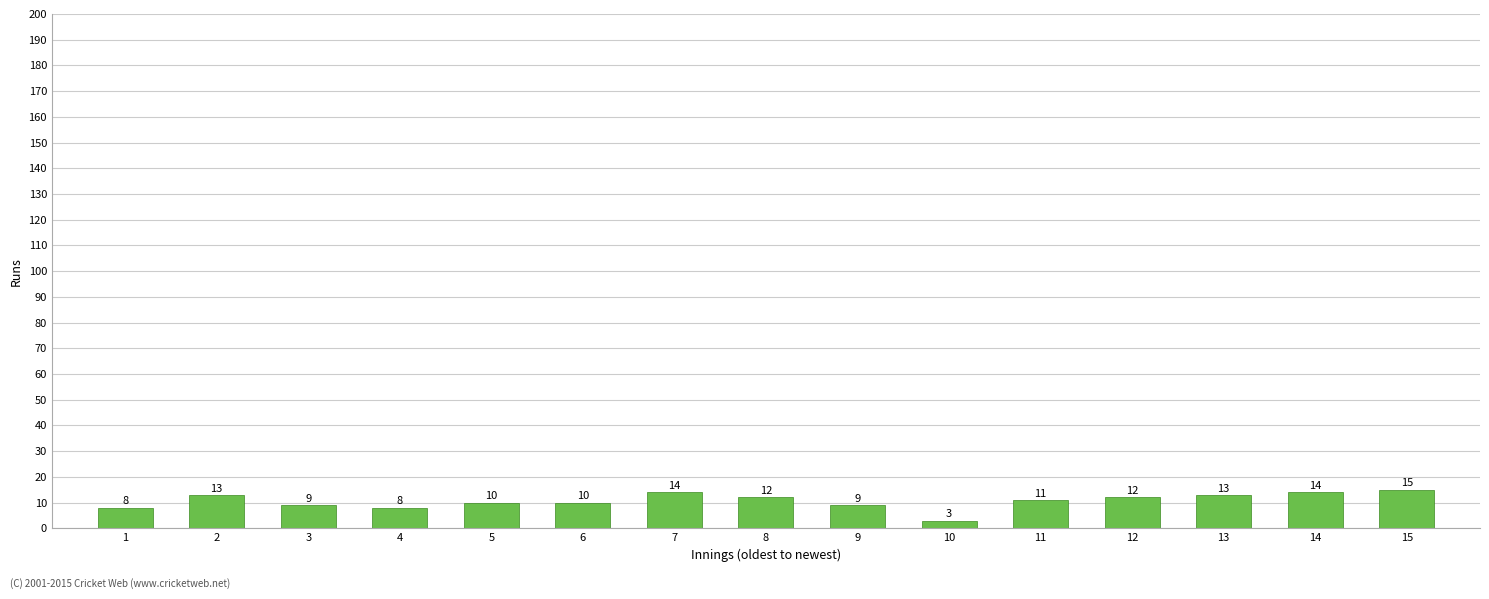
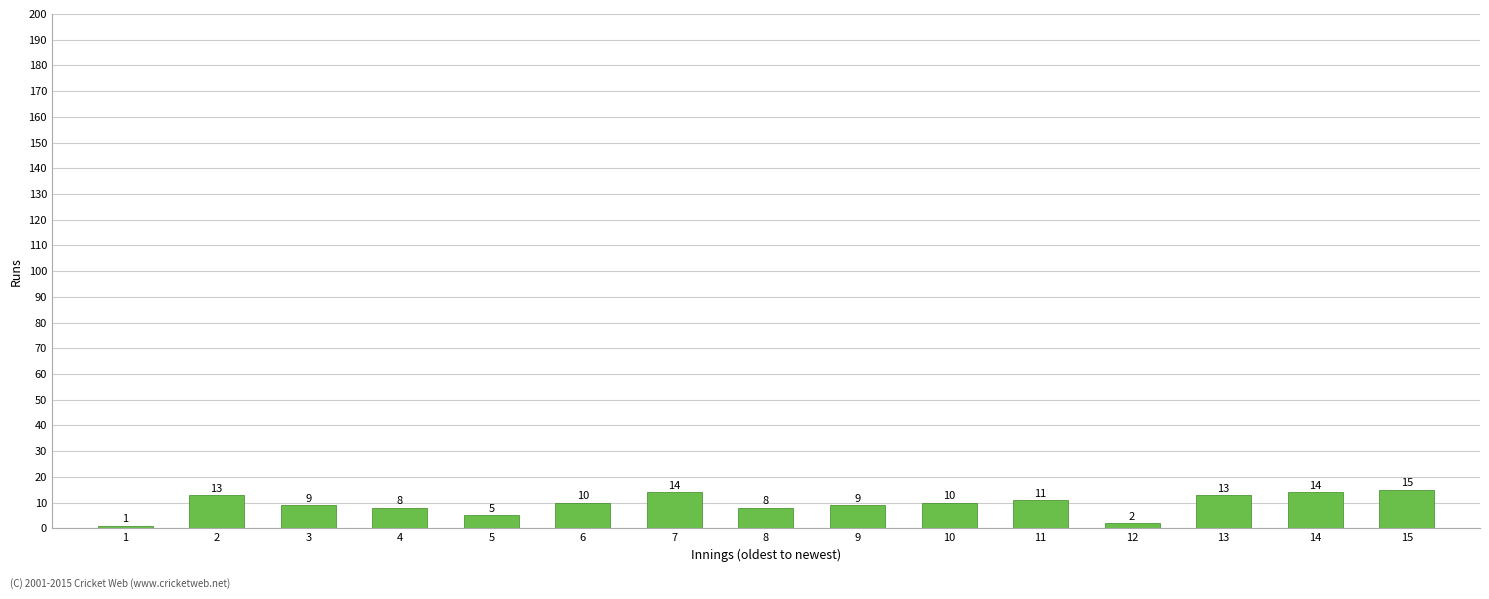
1: 8 -> 1
5: 10 -> 5
8: 12 -> 8
10: 3 -> 10
12: 12 -> 2
